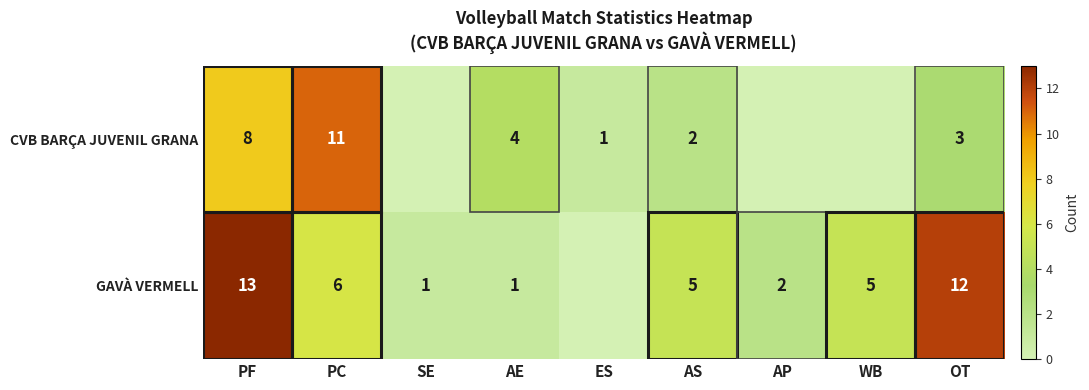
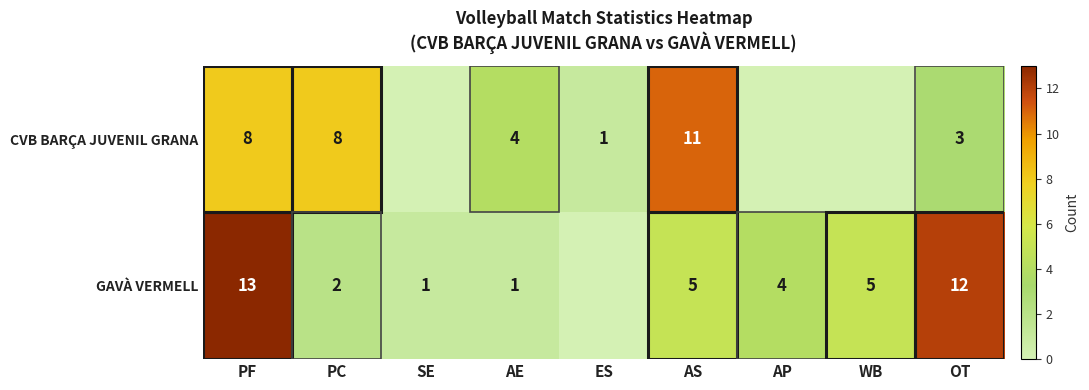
CVB BARÇA JUVENIL GRANA, PC: 11 -> 8
CVB BARÇA JUVENIL GRANA, AS: 2 -> 11
GAVÀ VERMELL, PC: 6 -> 2
GAVÀ VERMELL, AP: 2 -> 4
